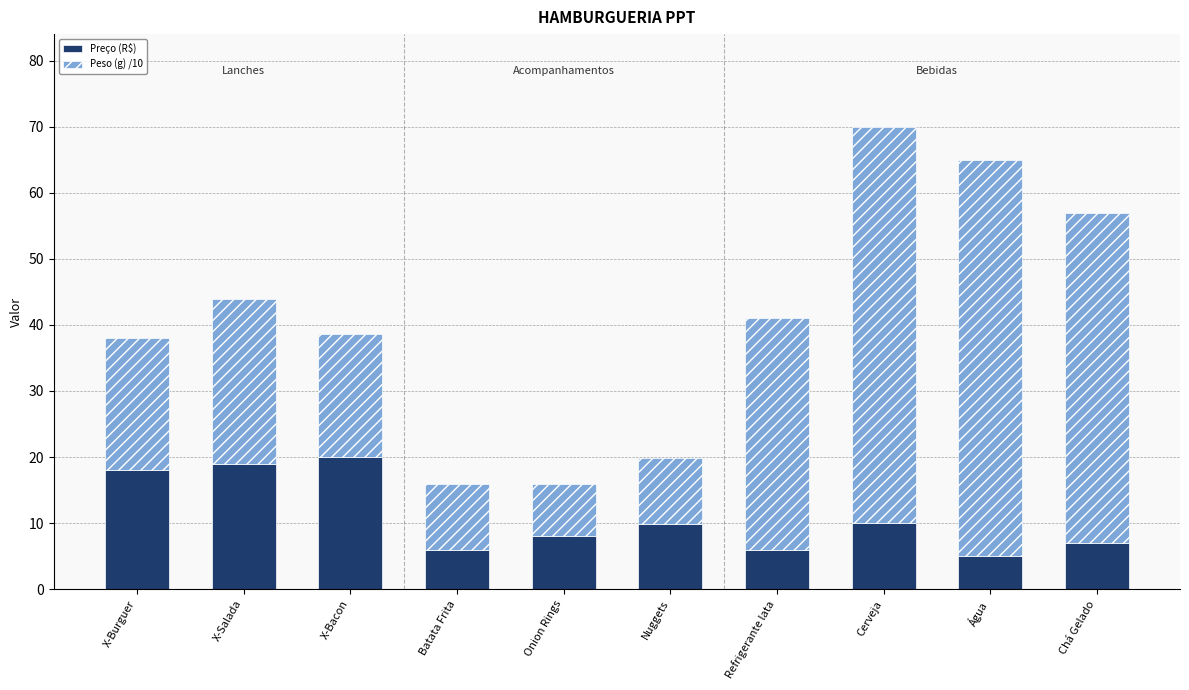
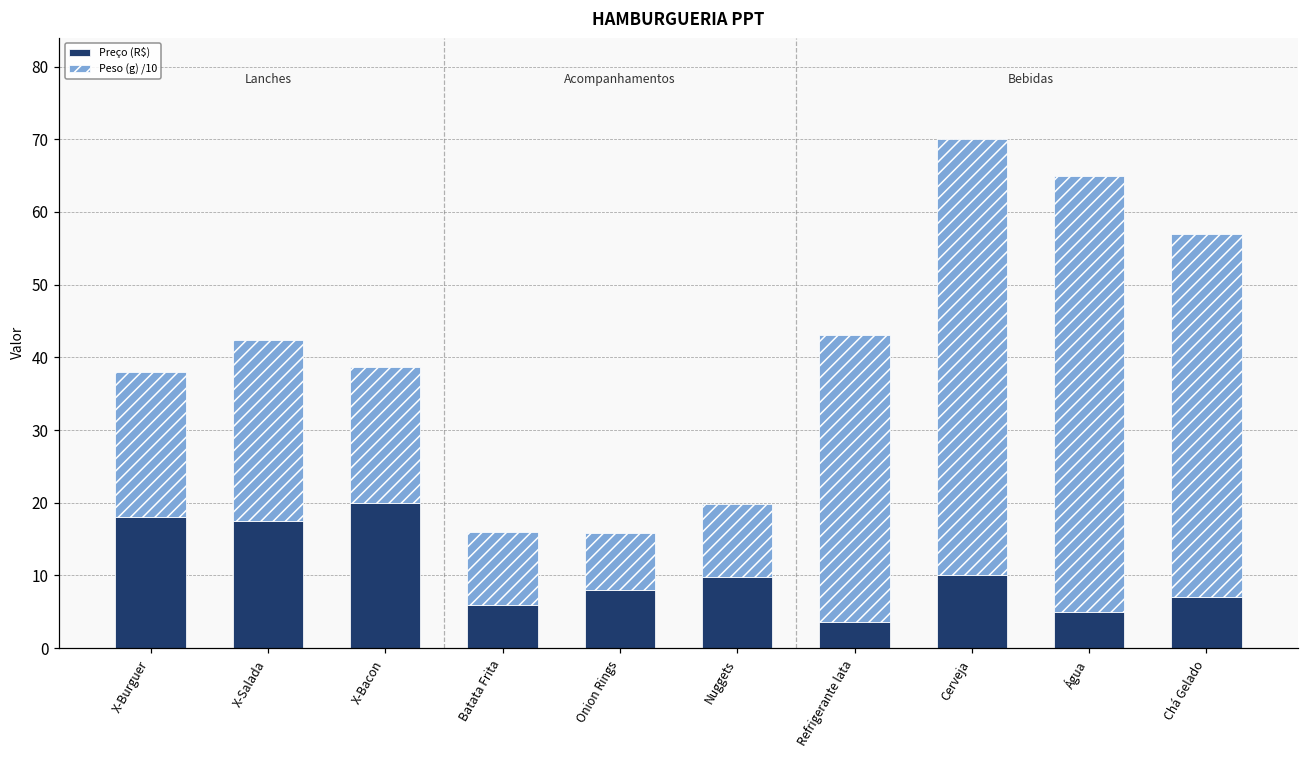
Preço (R$), X-Salada: 19 -> 17
Preço (R$), Refrigerante lata: 6 -> 4
Peso (g) /10, Refrigerante lata: 35 -> 40
